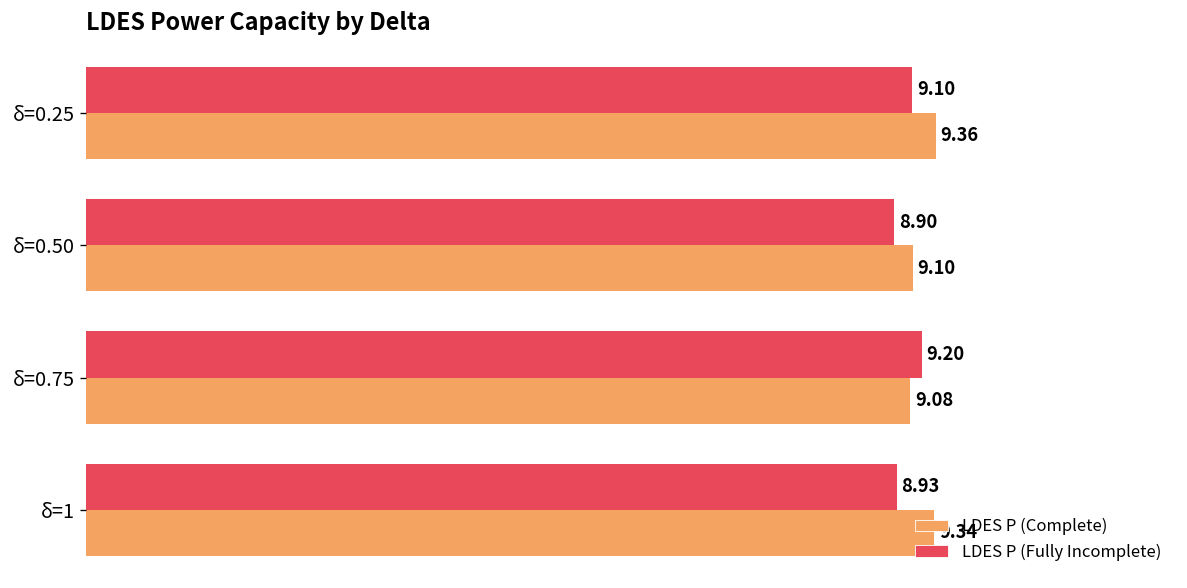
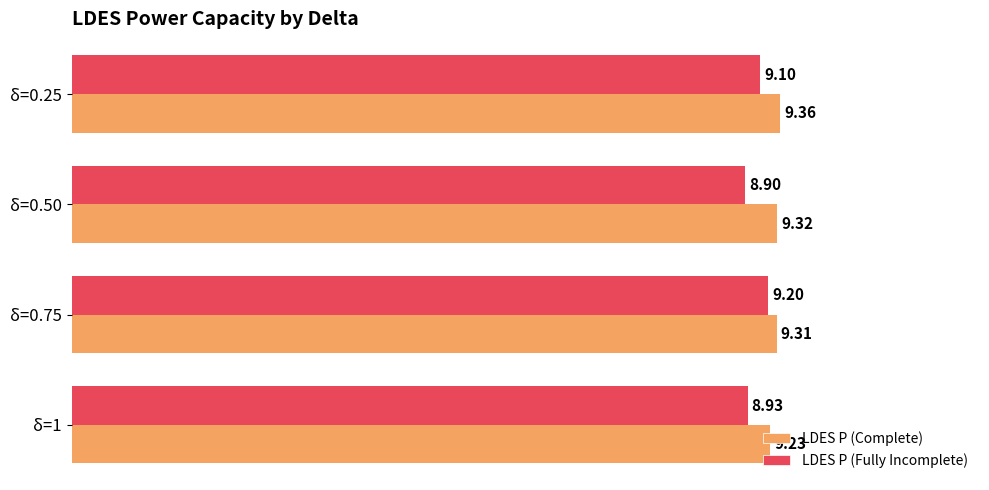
LDES P (Complete), δ=0.50: 9.10 -> 9.32
LDES P (Complete), δ=0.75: 9.08 -> 9.31
LDES P (Complete), δ=1: 9.34 -> 9.23
